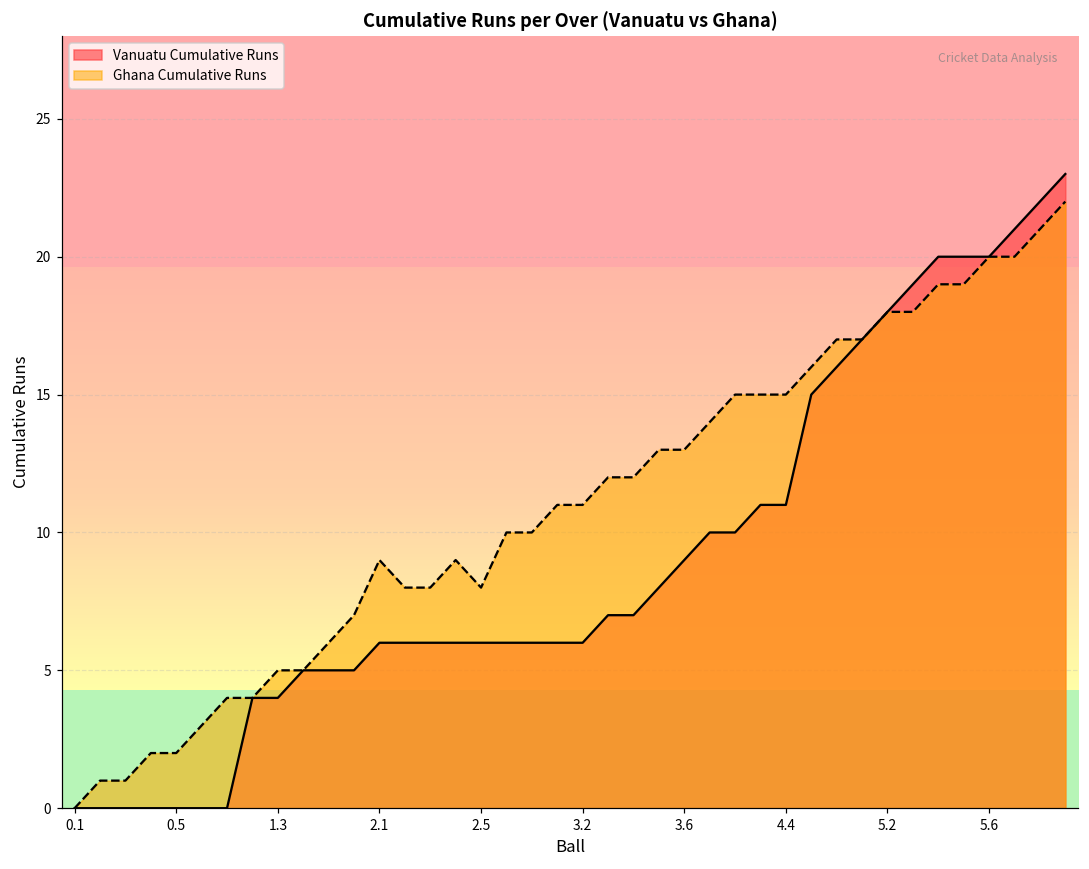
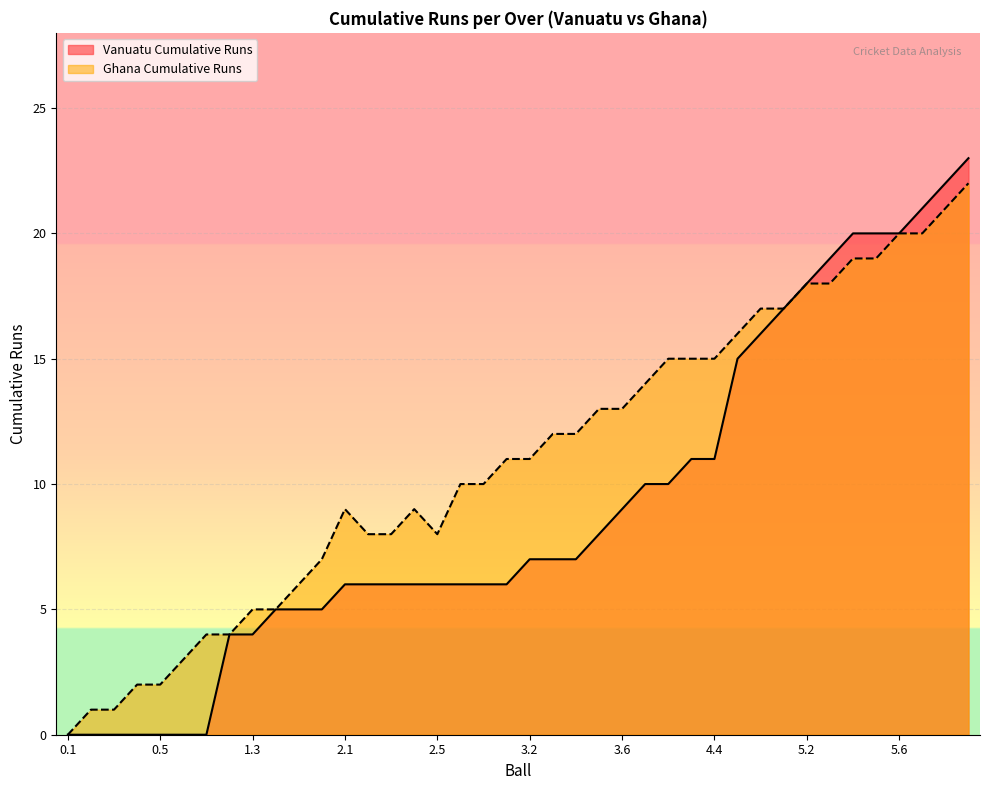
Vanuatu Cumulative Runs, 3.2: 6 -> 7
